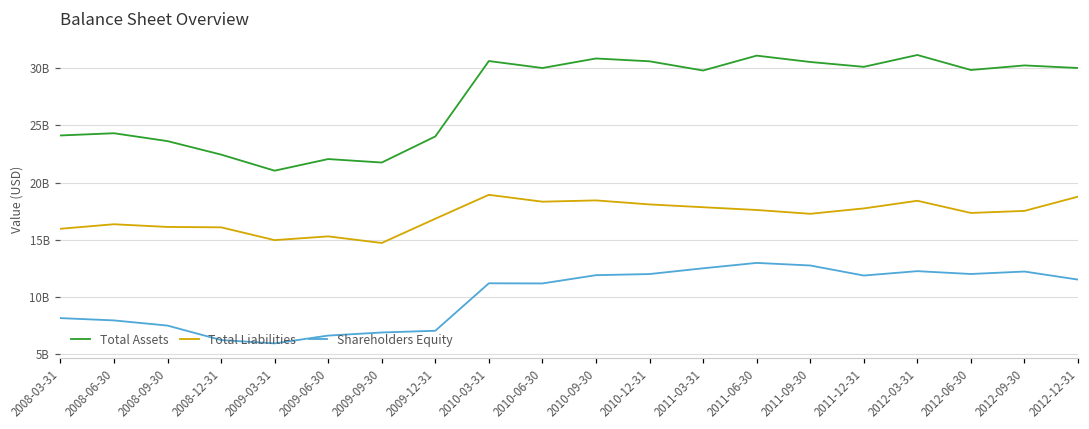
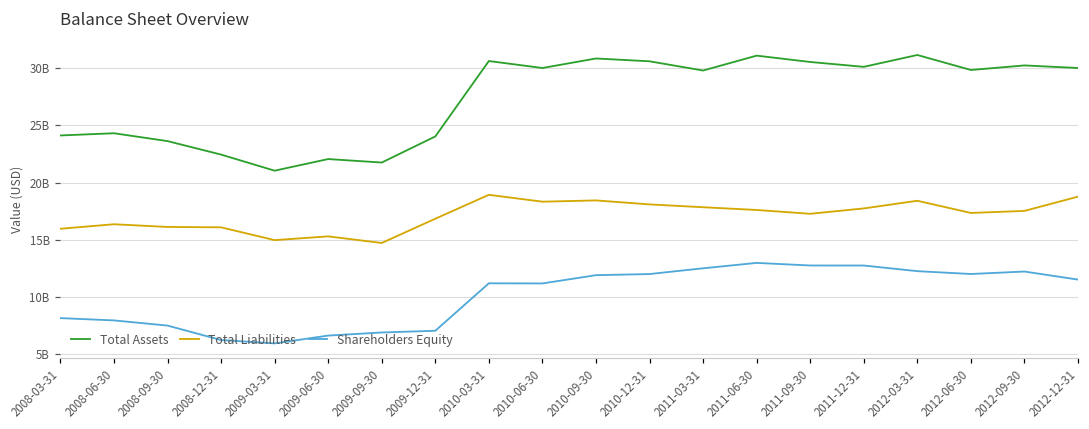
Shareholders Equity, 2011-12-31: 11900000000 -> 12800000000
